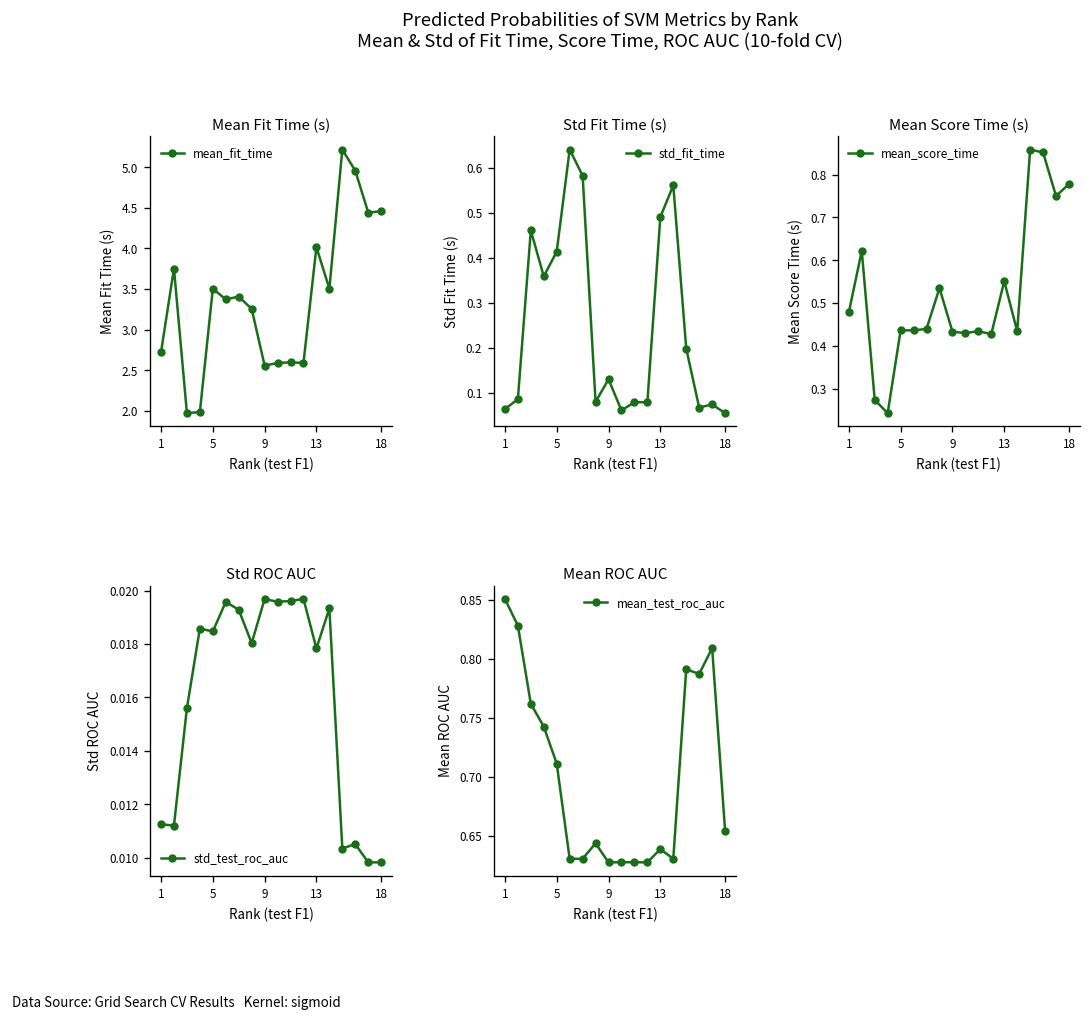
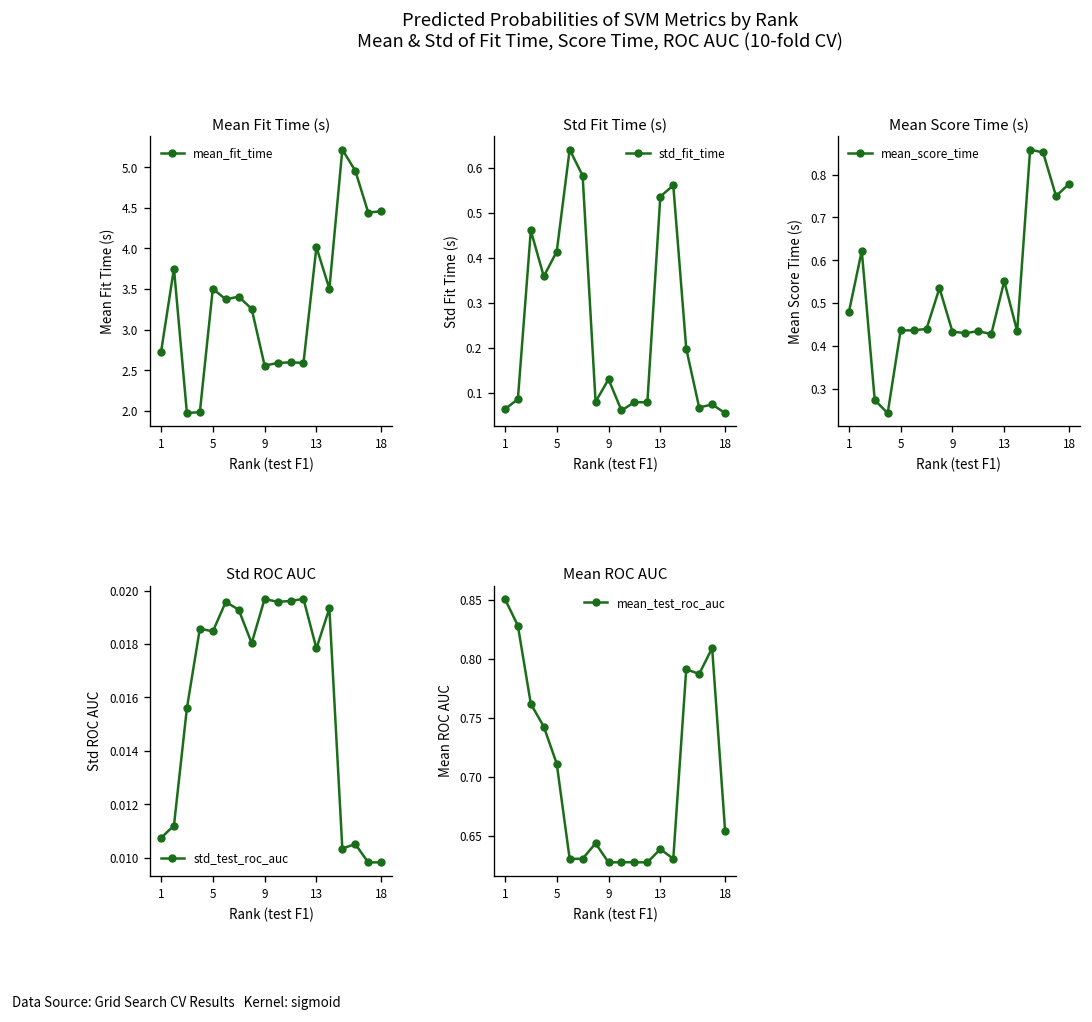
Std Fit Time (s), 13: 0.49 -> 0.54
Std ROC AUC, 1: 0.0113 -> 0.0107
